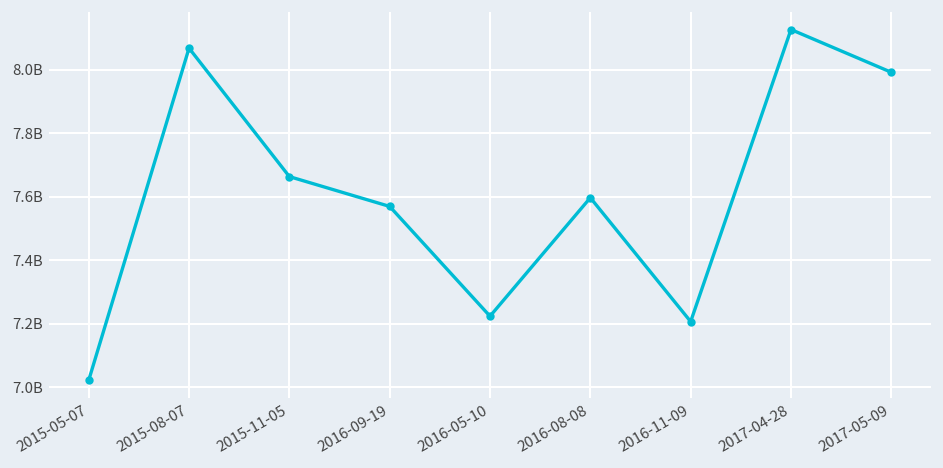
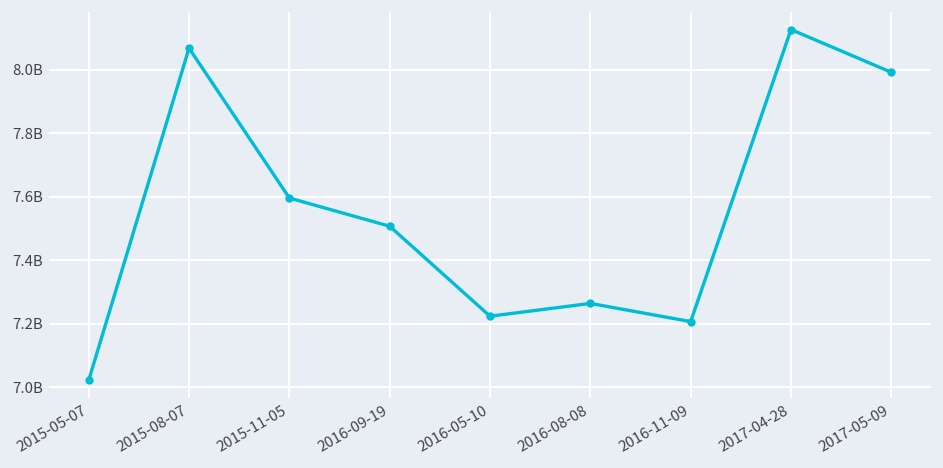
2015-11-05: 7660000000 -> 7600000000
2016-09-19: 7570000000 -> 7510000000
2016-08-08: 7600000000 -> 7260000000
